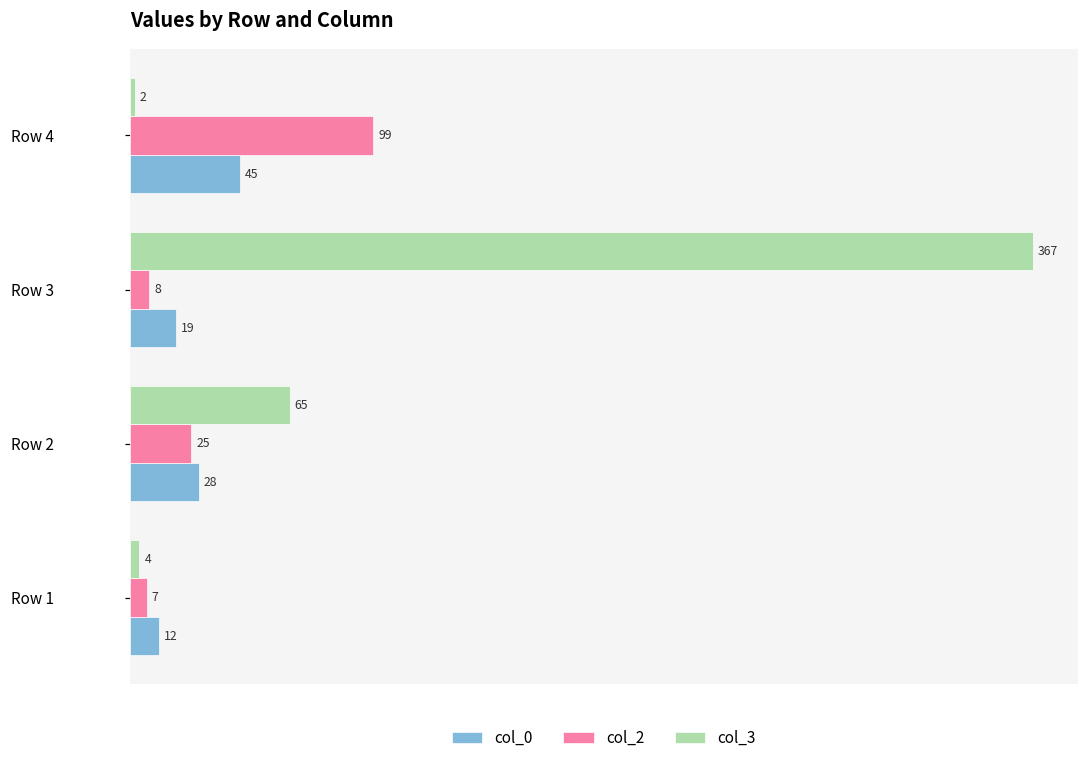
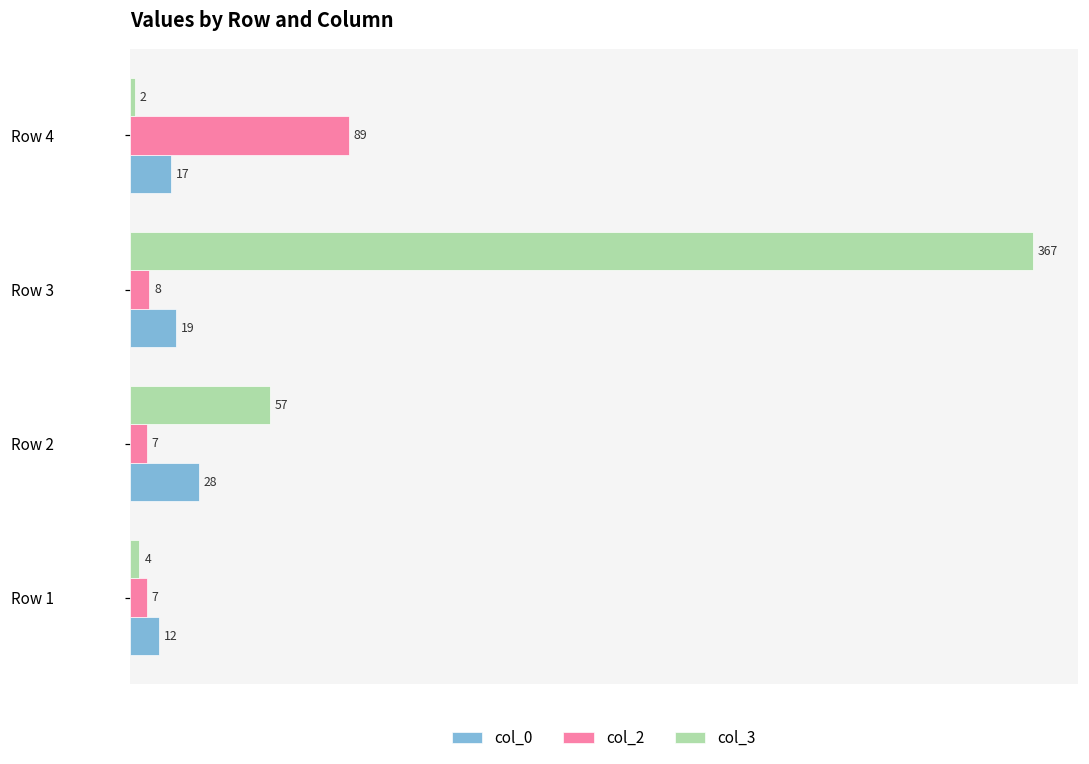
col_2, Row 4: 99 -> 89
col_0, Row 4: 45 -> 17
col_3, Row 2: 65 -> 57
col_2, Row 2: 25 -> 7
